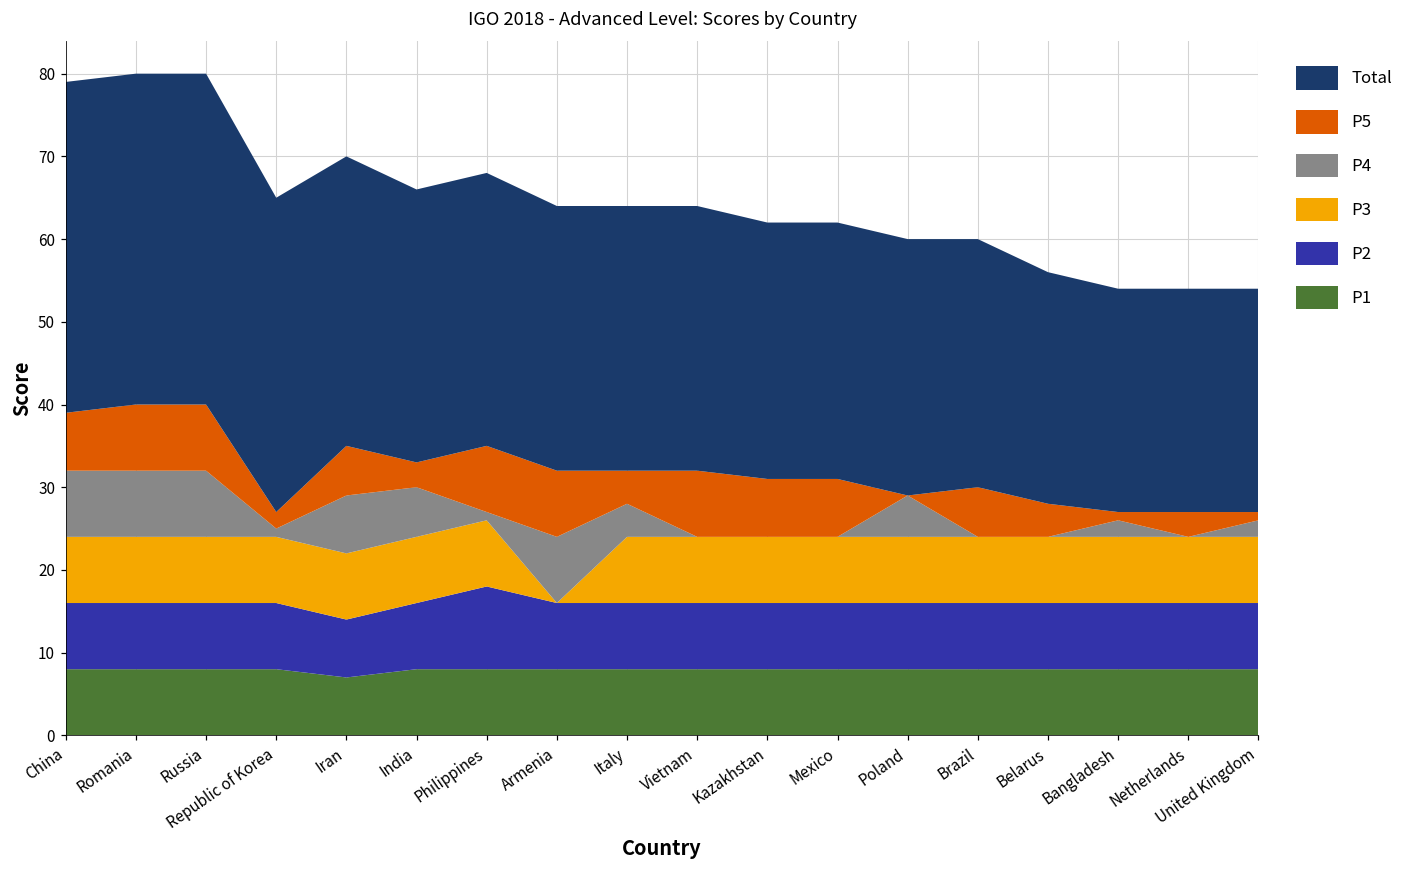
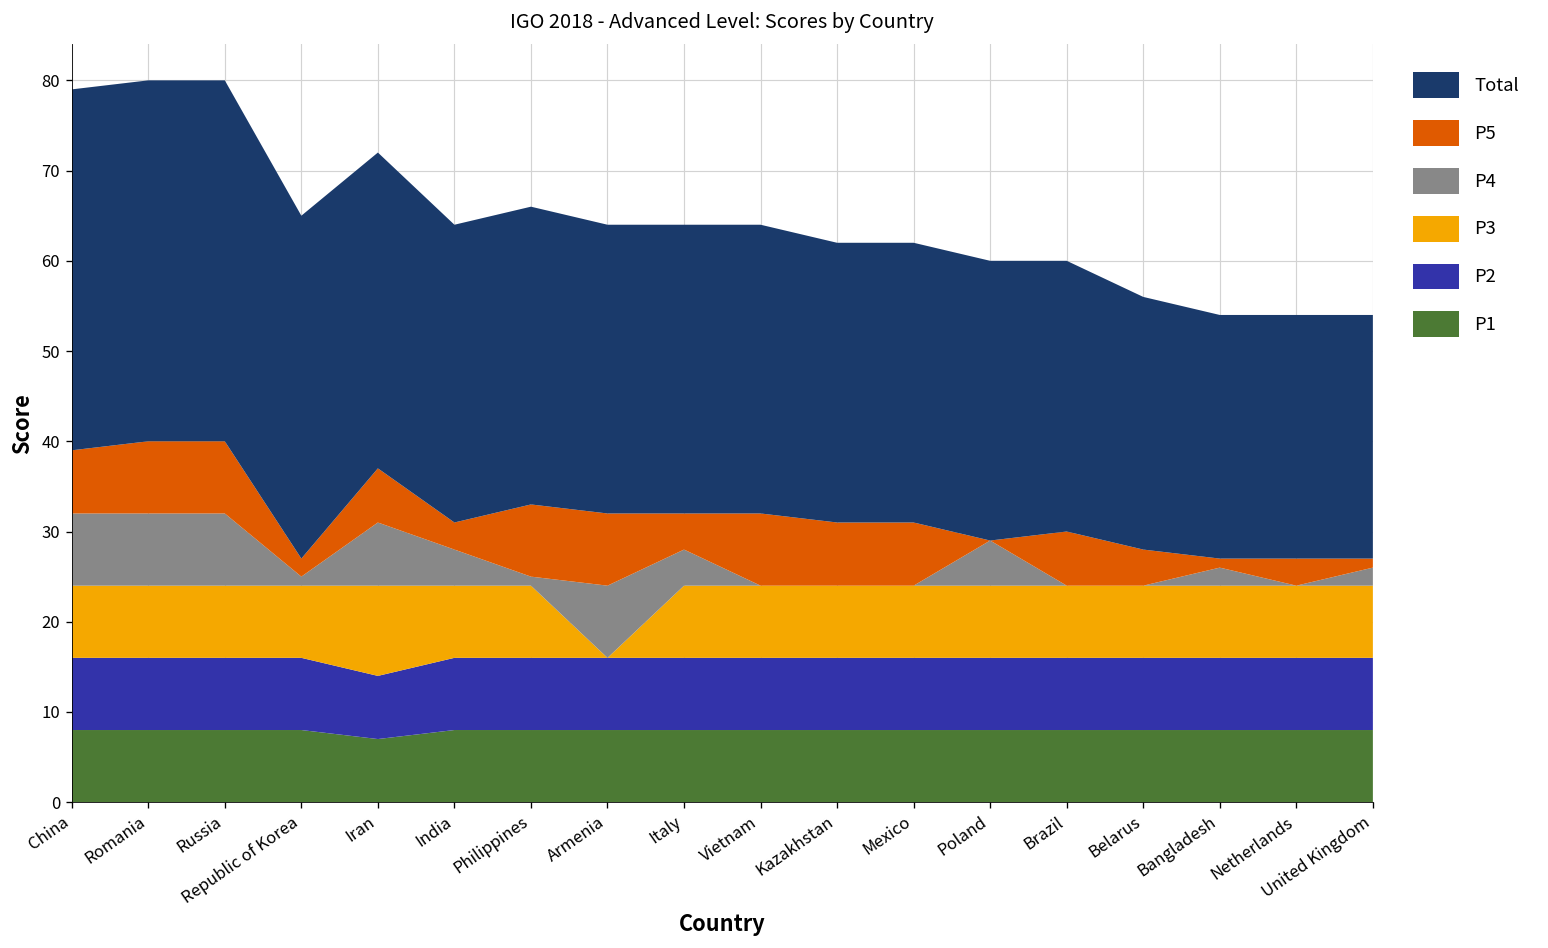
P3, Iran: 8 -> 10
P4, India: 6 -> 4
P2, Philippines: 10 -> 8
